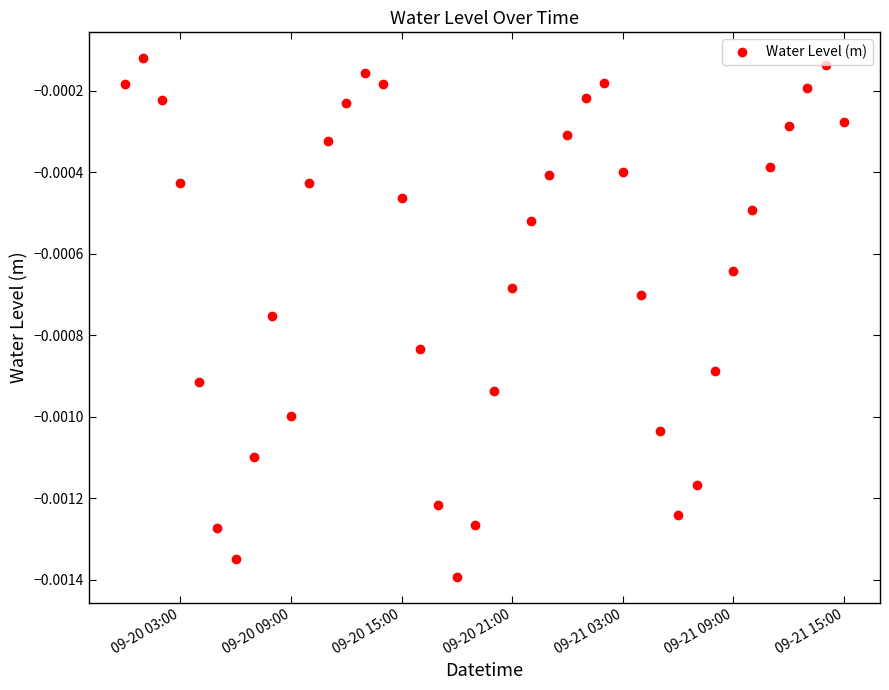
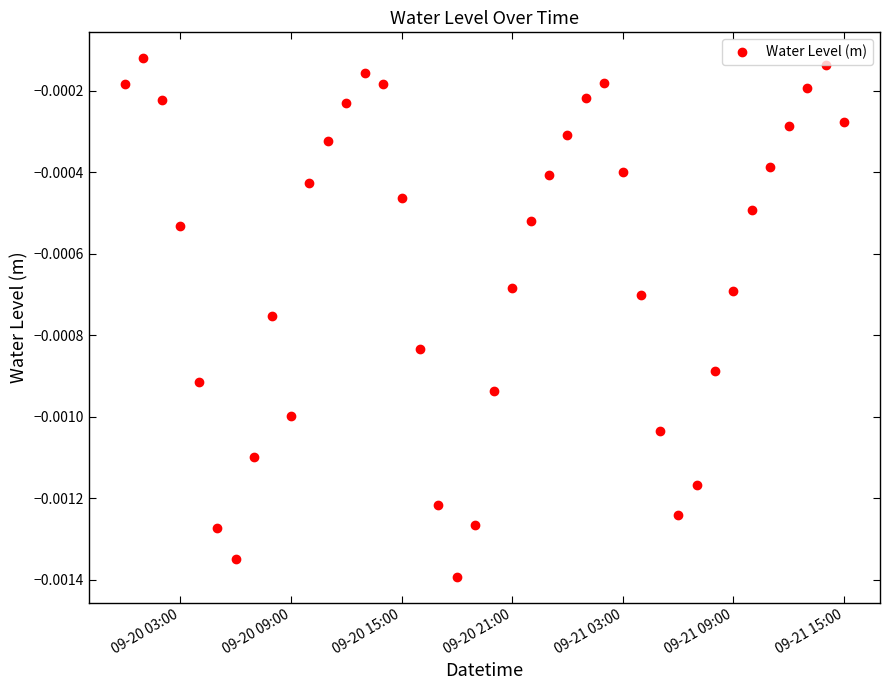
09-20 03:00: -0.00043 -> -0.00053
09-21 09:00: -0.00064 -> -0.00069
